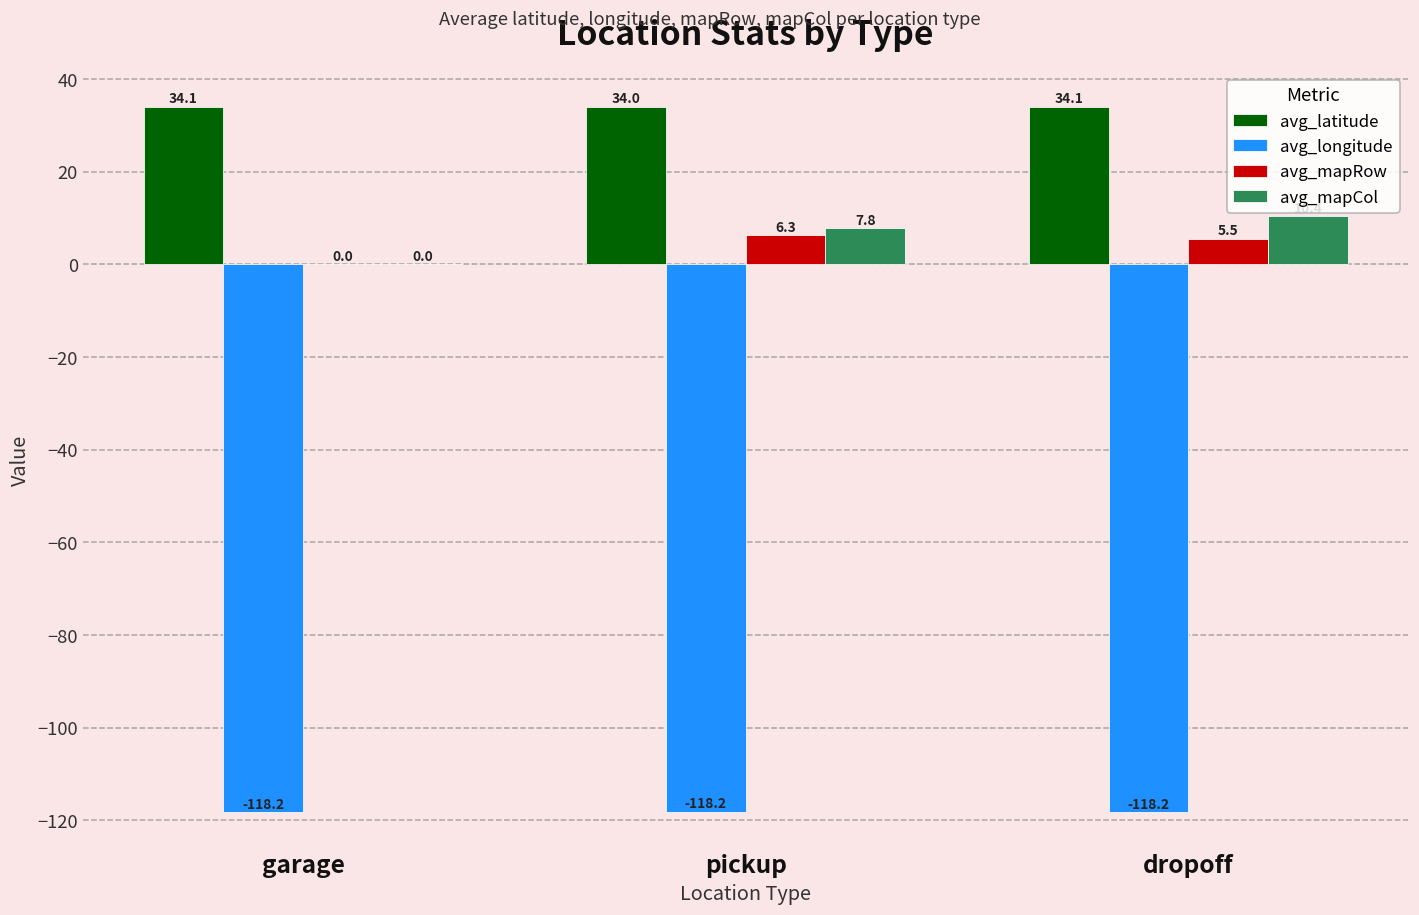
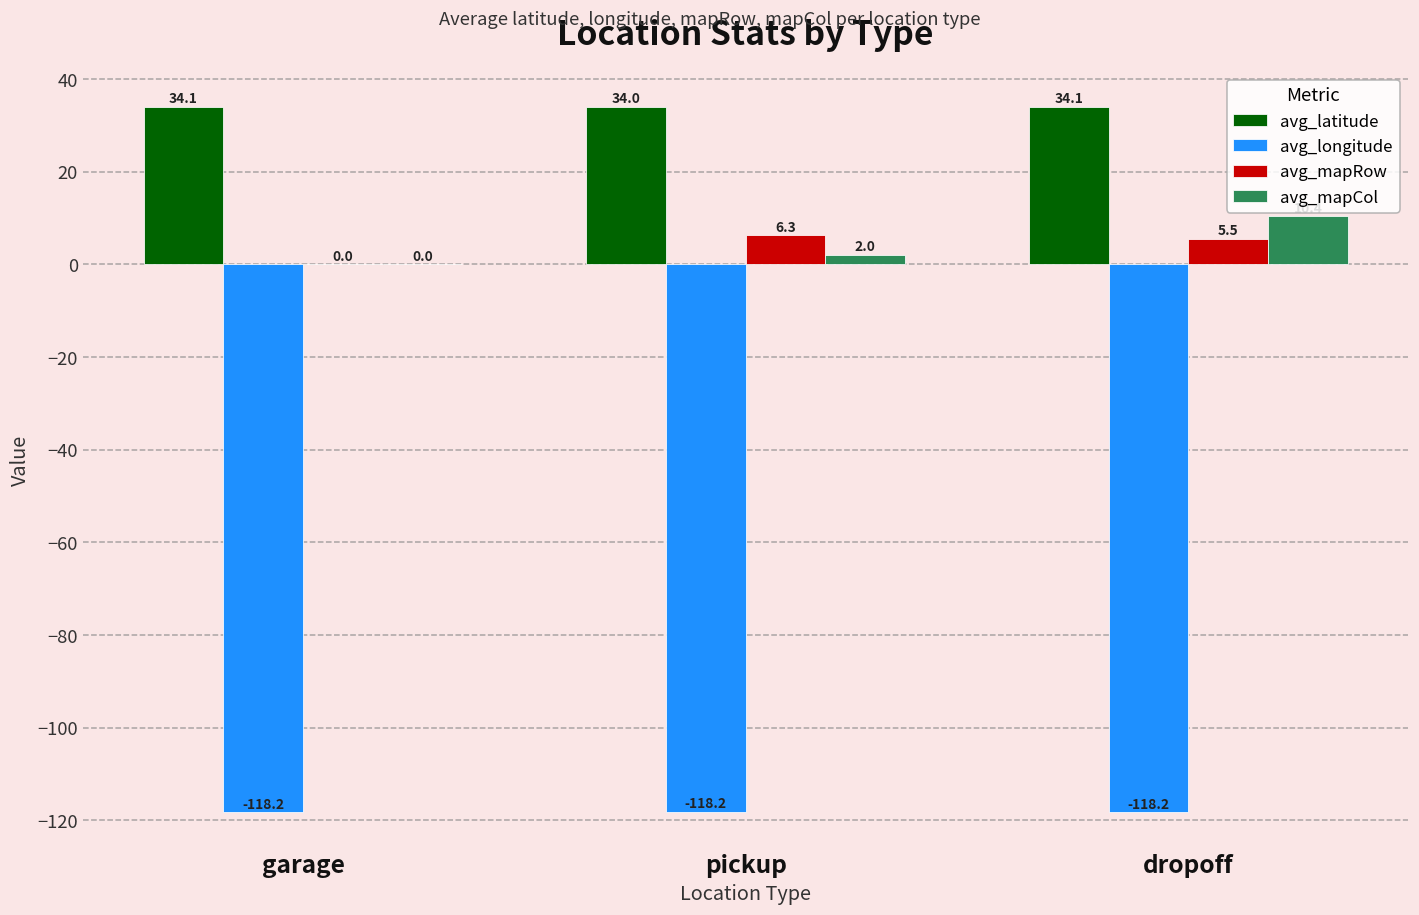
avg_mapCol, pickup: 7.8 -> 2.0
